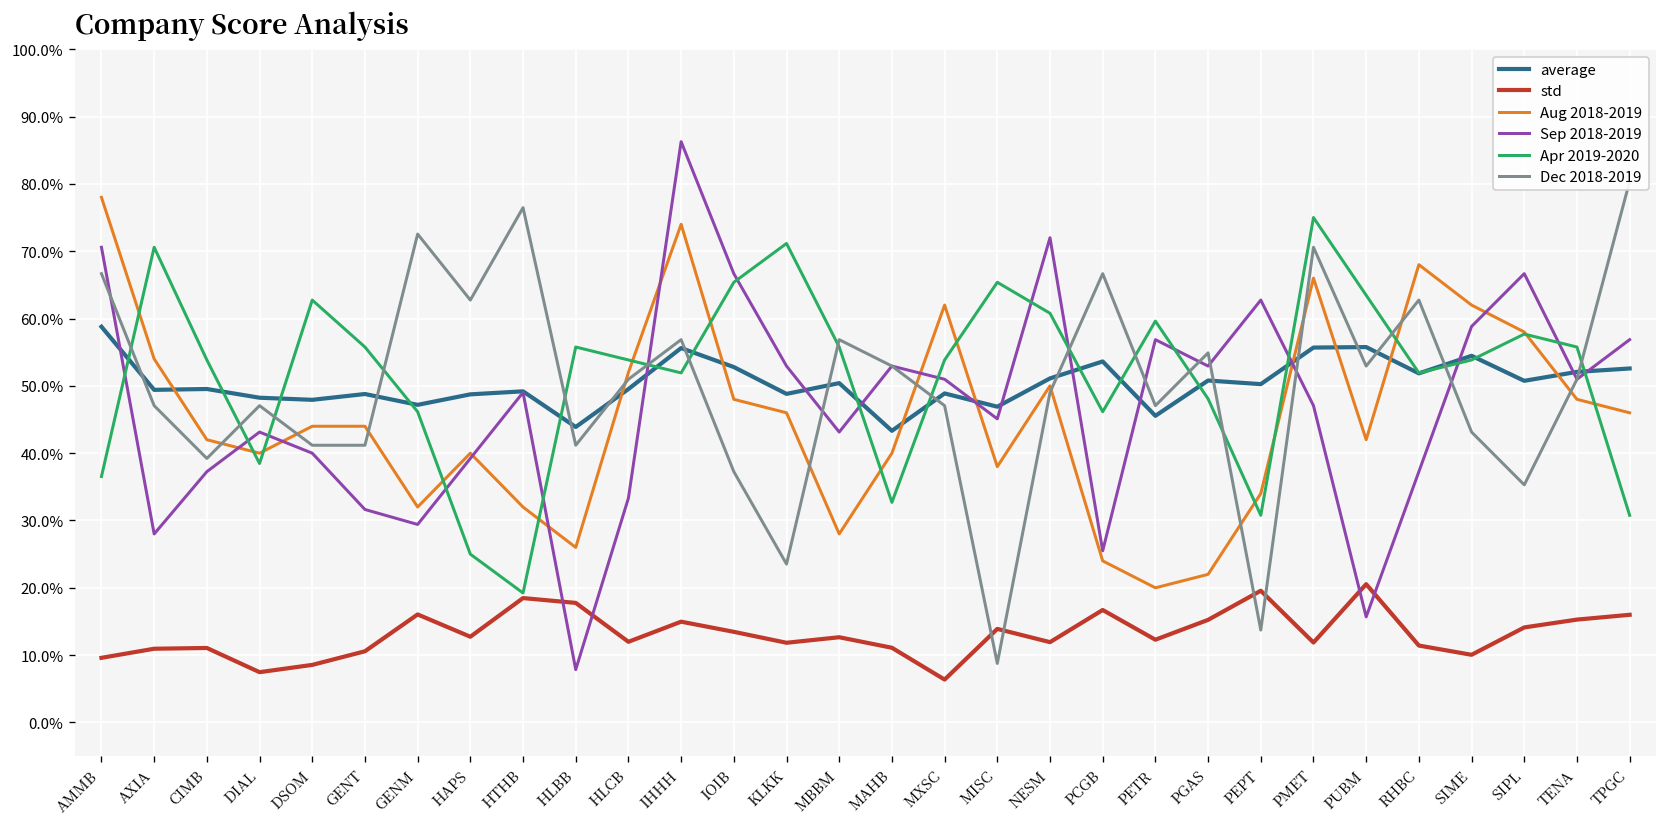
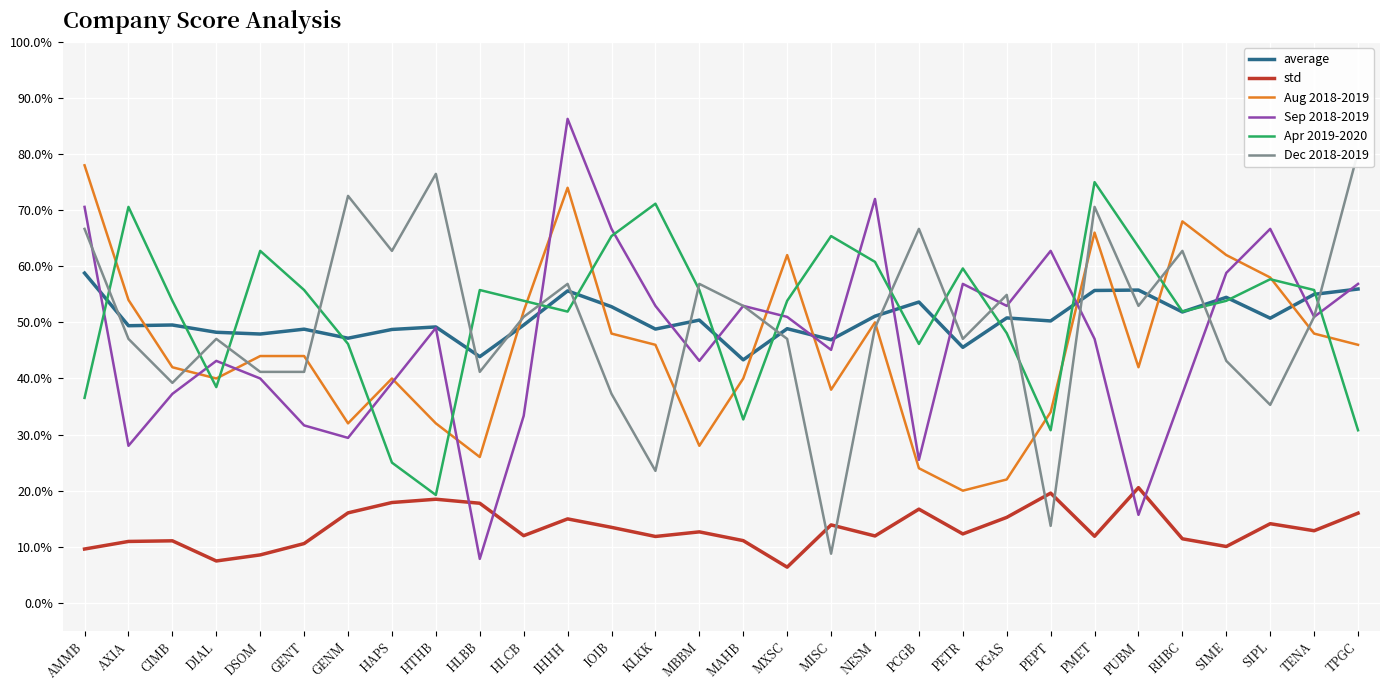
std, HAPS: 13% -> 18%
average, TENA: 52% -> 55%
std, TENA: 15% -> 13%
average, TPGC: 53% -> 56%
